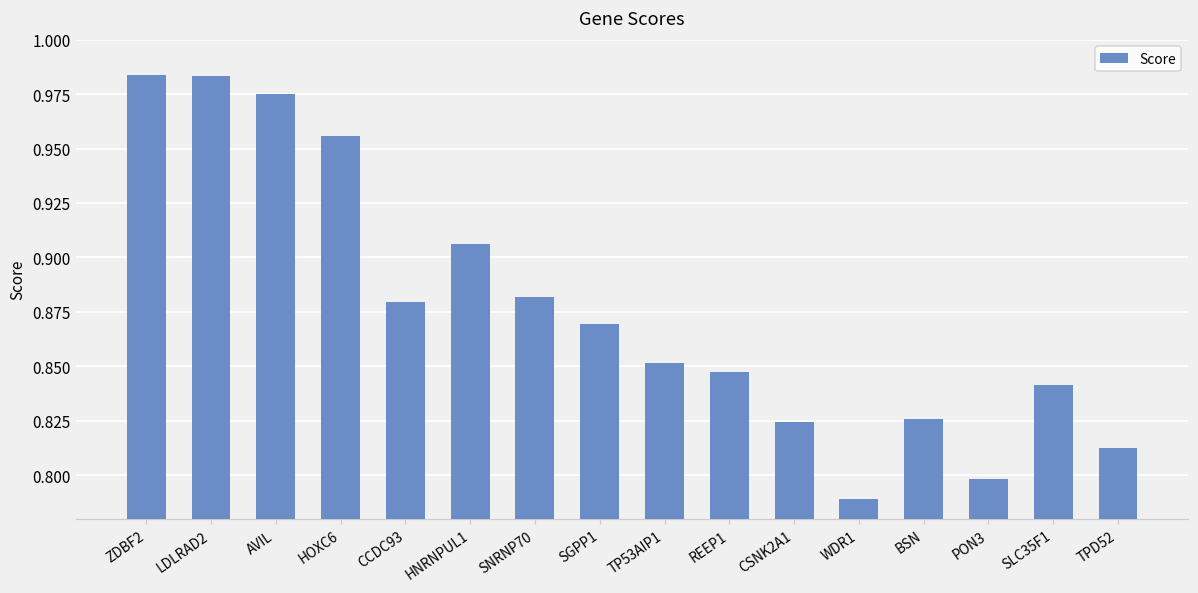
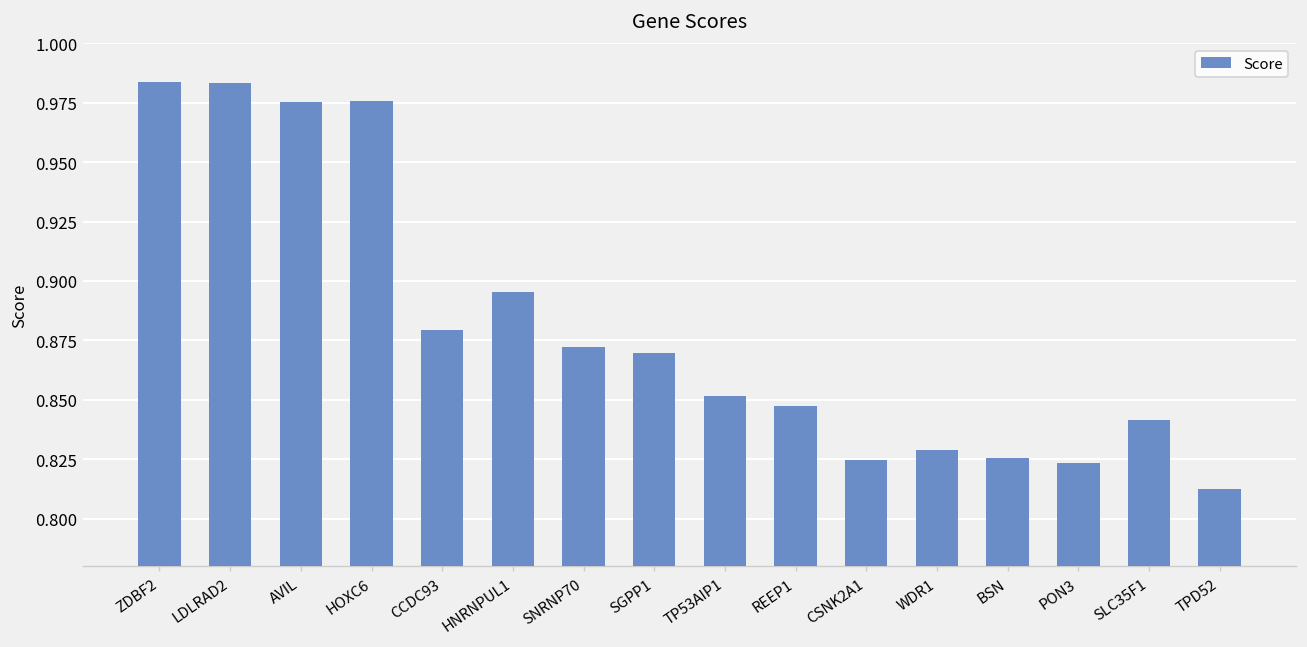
HOXC6: 0.956 -> 0.975
HNRNPUL1: 0.906 -> 0.895
SNRNP70: 0.882 -> 0.872
WDR1: 0.789 -> 0.829
PON3: 0.798 -> 0.823
